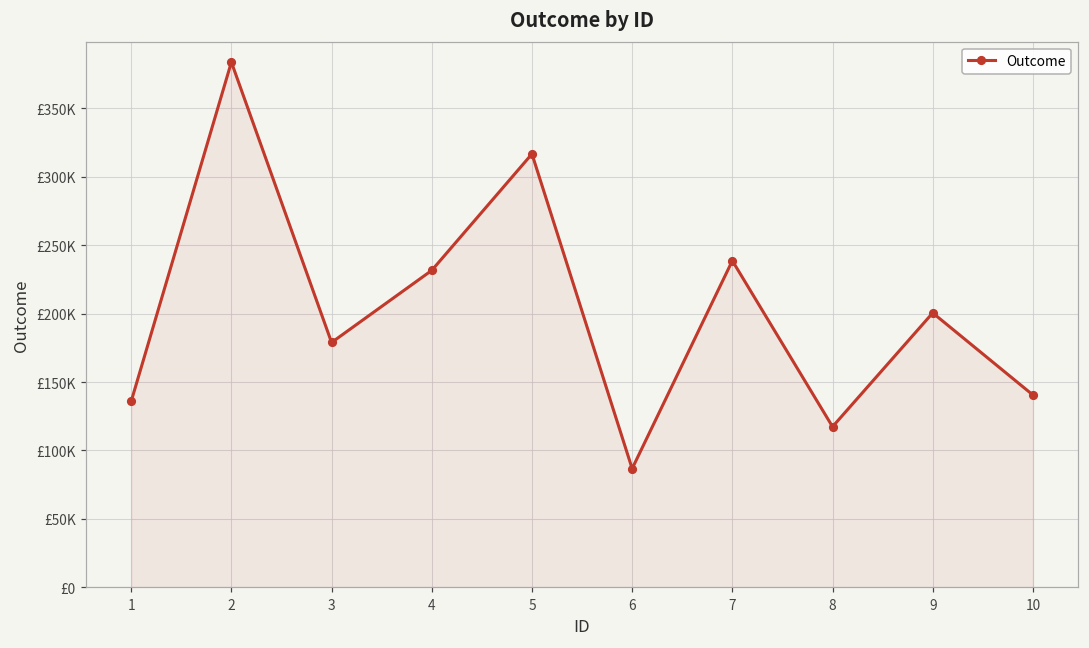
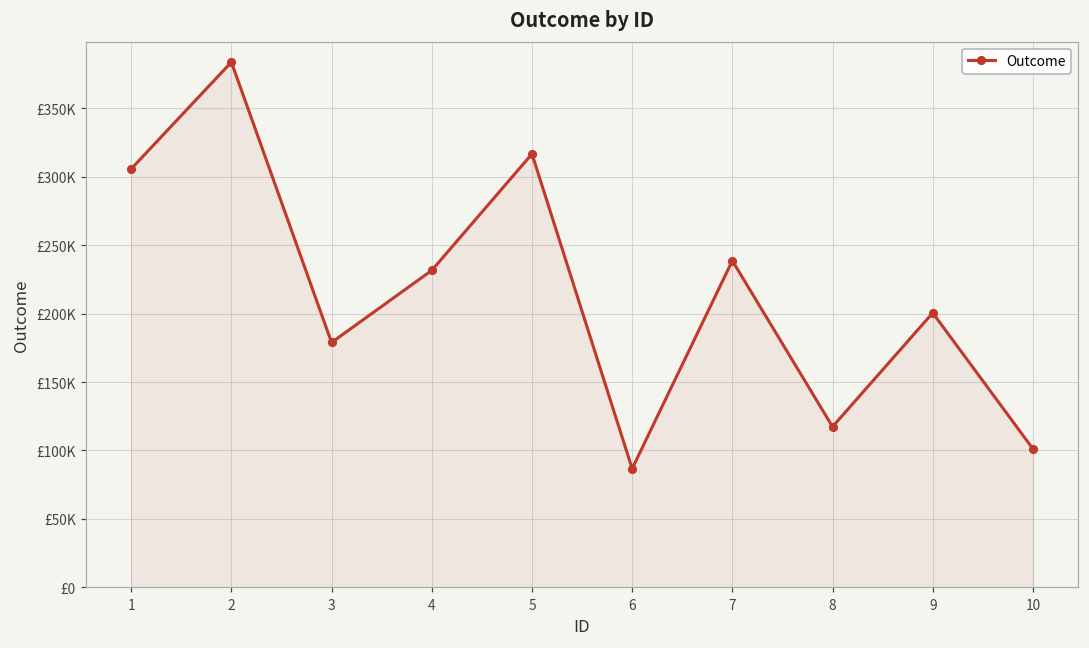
1: £136000 -> £306000
10: £141000 -> £101000
